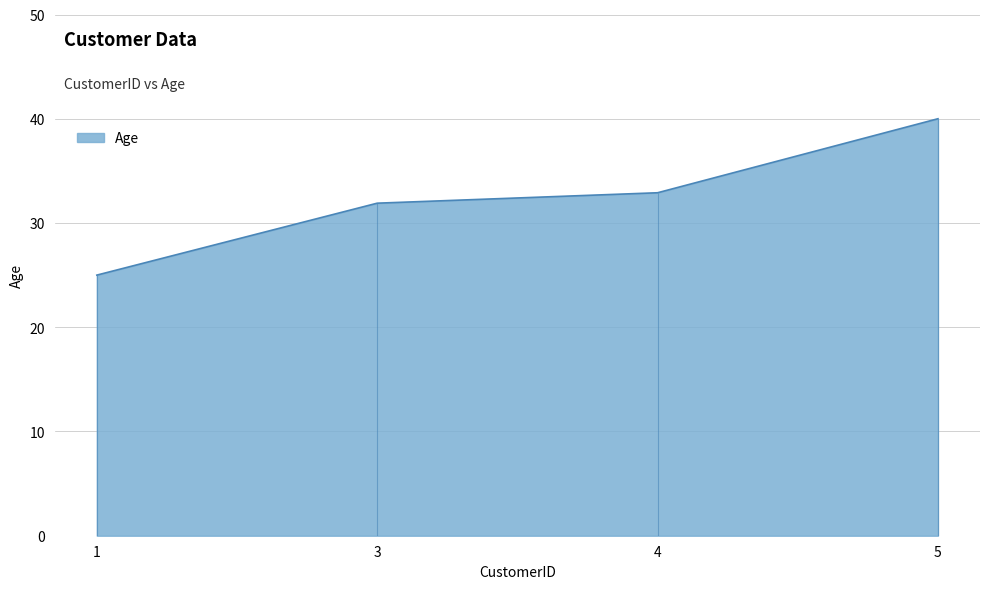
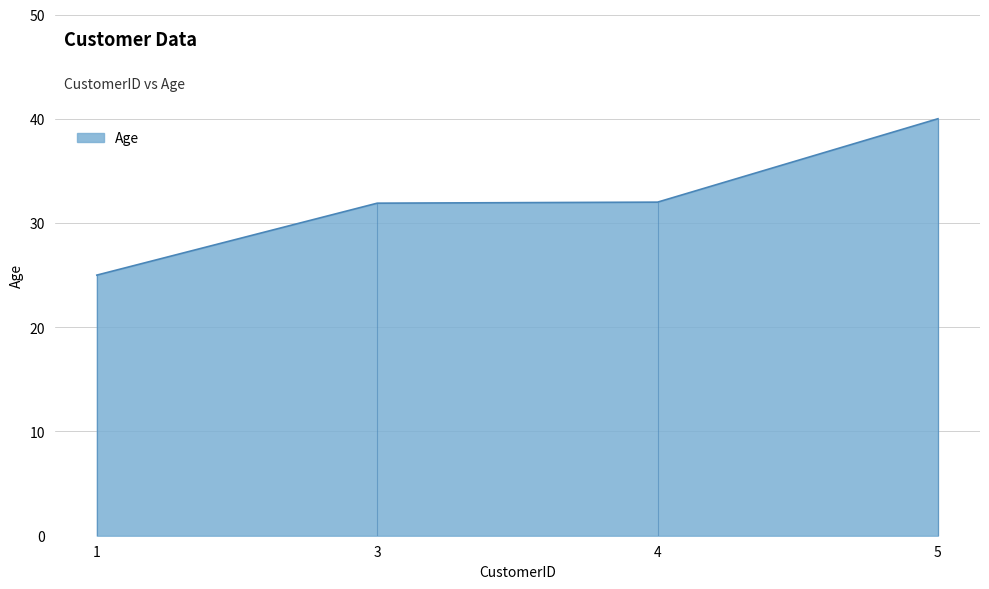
4: 32.9 -> 32.0
